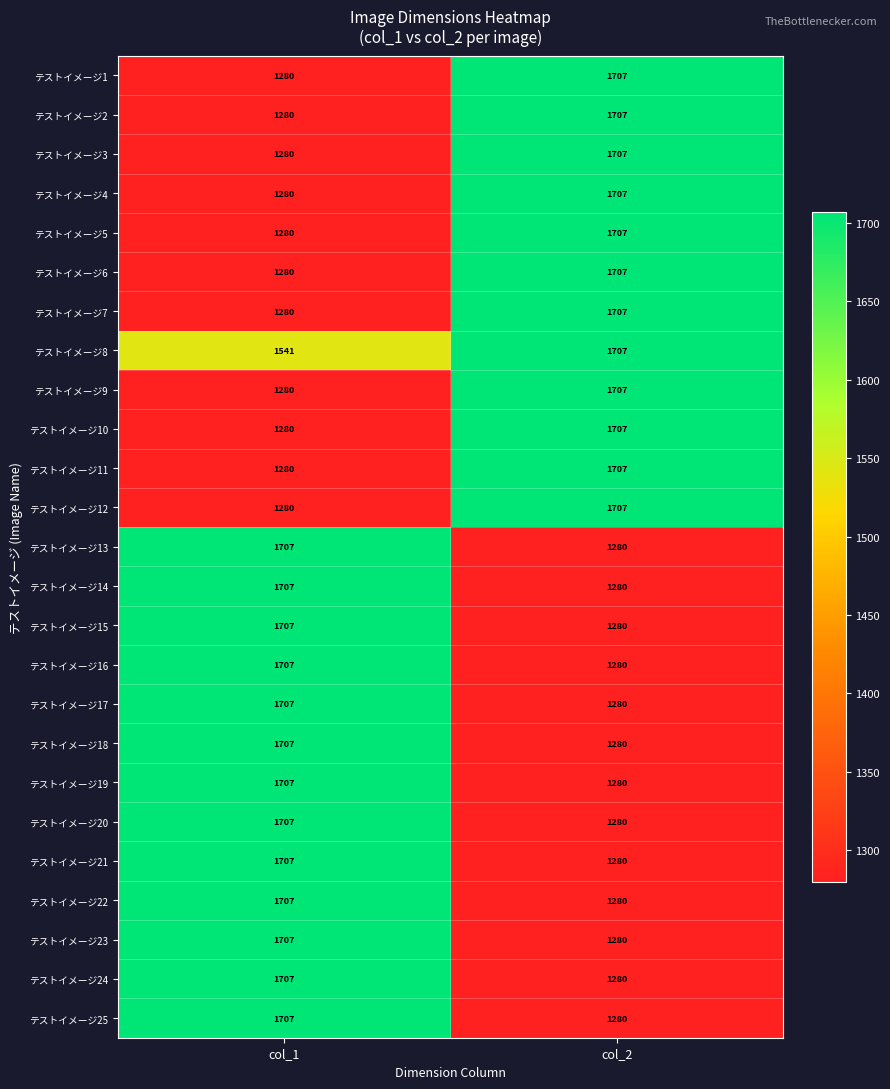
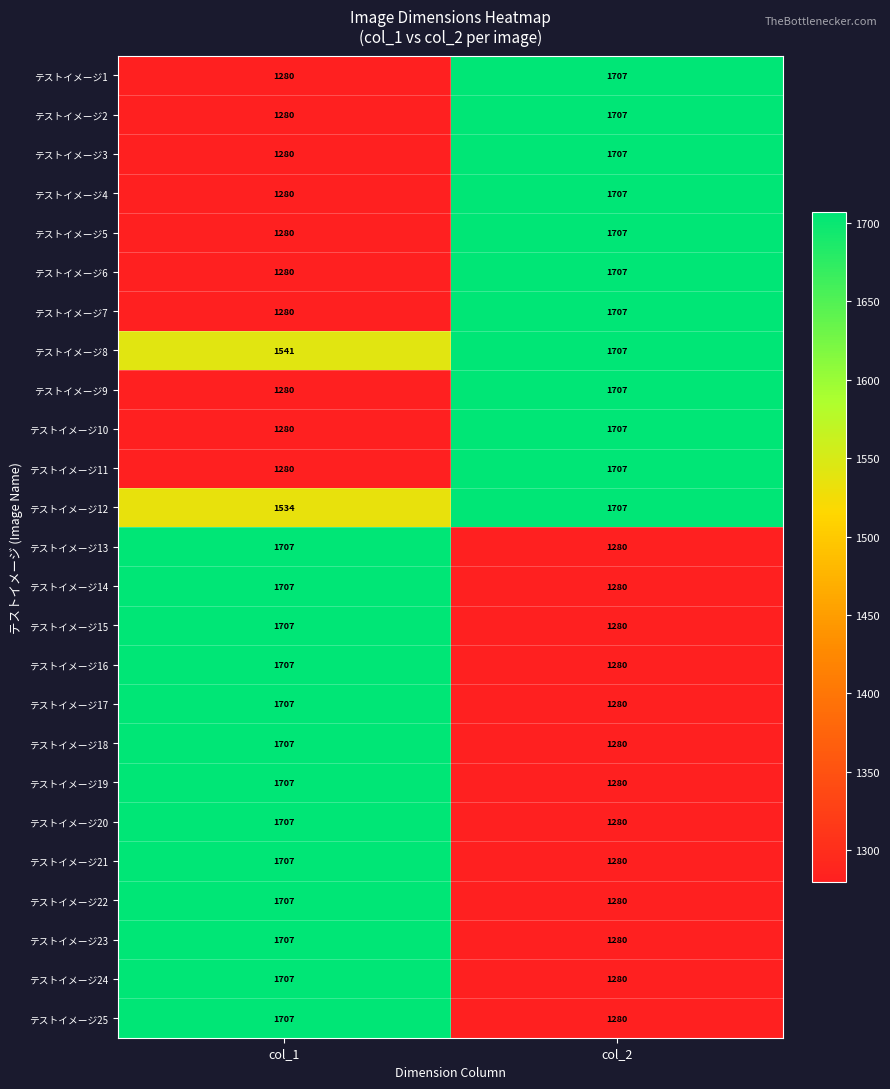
テストイメージ12, col_1: 1280 -> 1534
